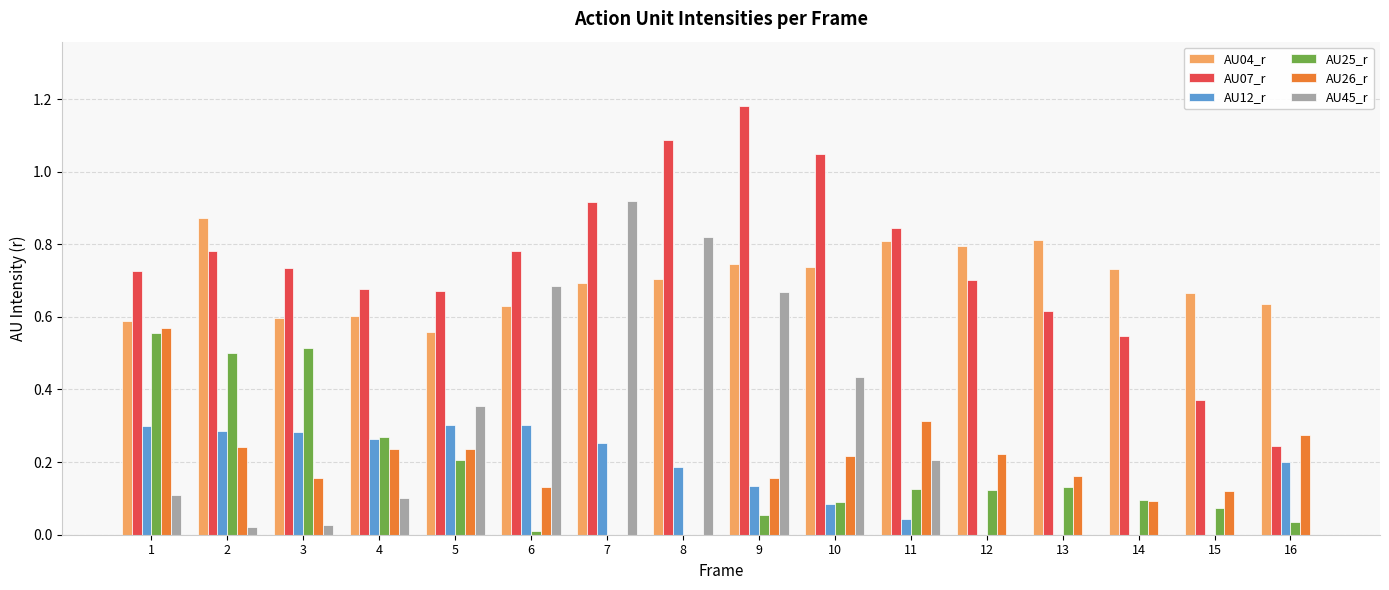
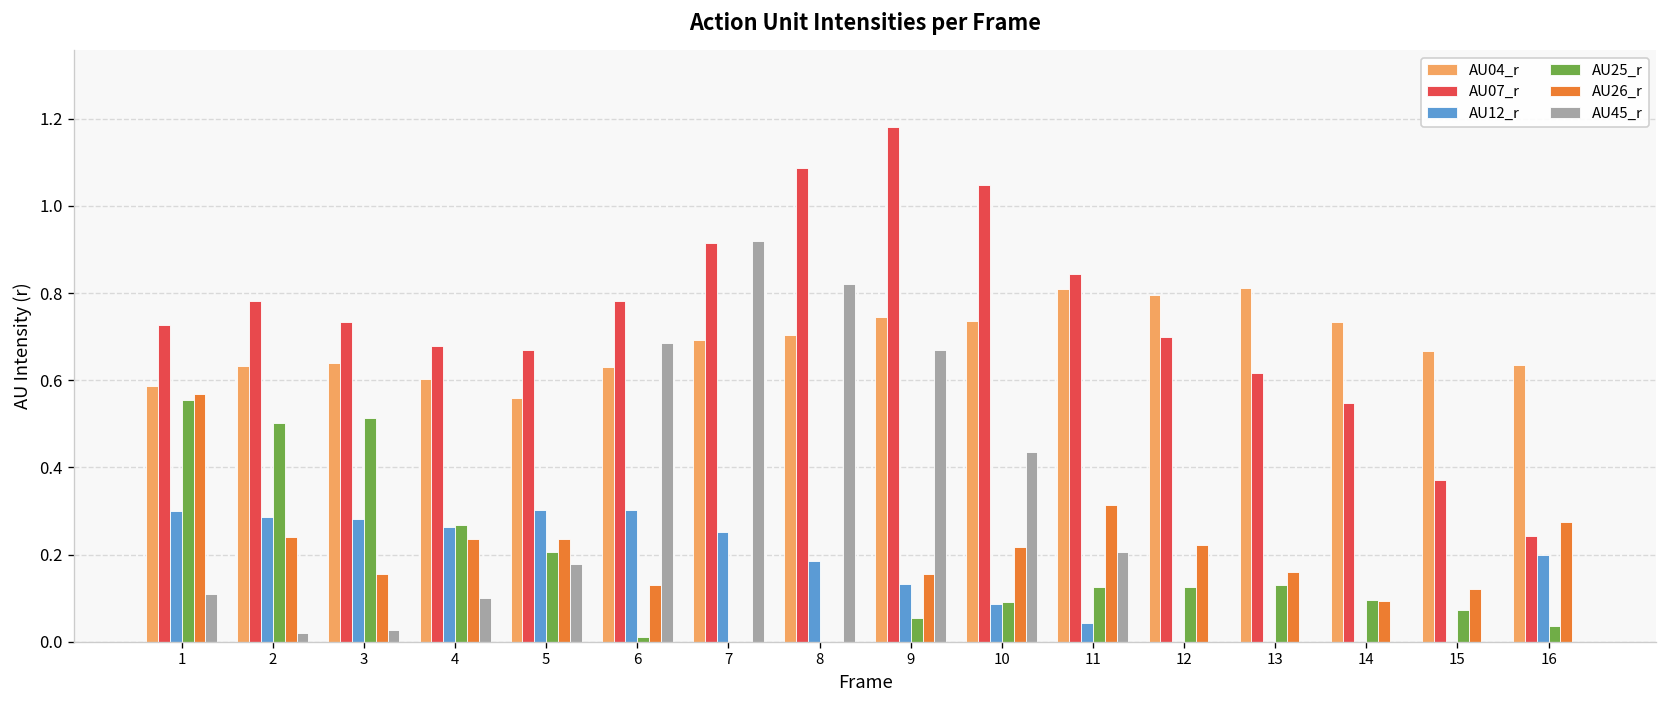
AU04_r, 2: 0.87 -> 0.63
AU04_r, 3: 0.60 -> 0.64
AU45_r, 5: 0.35 -> 0.18
